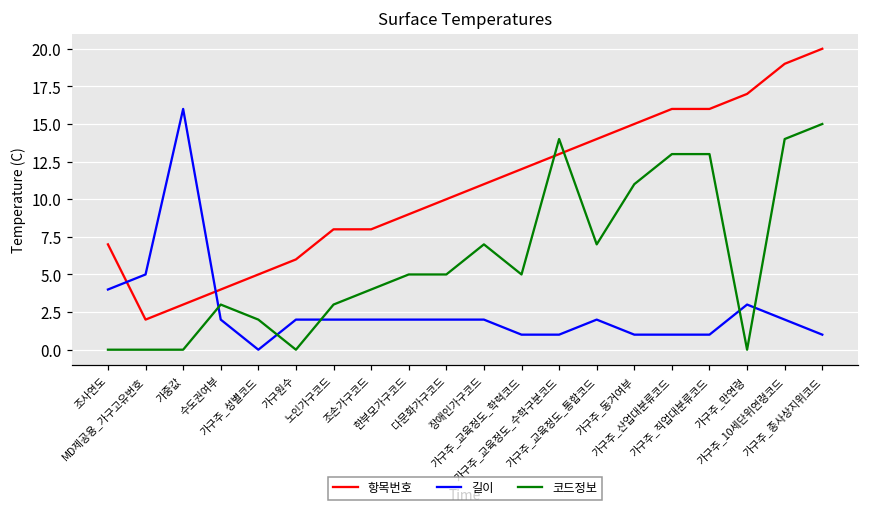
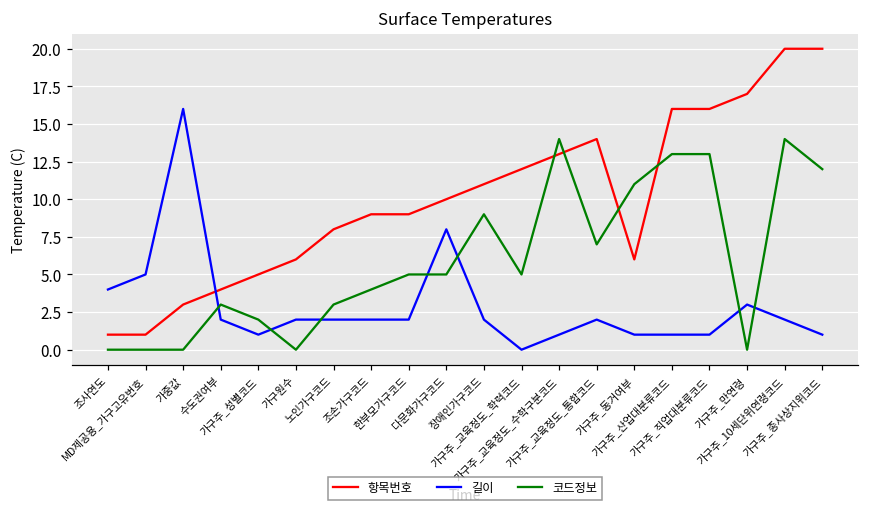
항목번호, 조사연도: 7 -> 1
항목번호, MD제공용_가구고유번호: 2 -> 1
길이, 가구주_성별코드: 0 -> 1
항목번호, 조손가구코드: 8 -> 9
길이, 다문화가구코드: 2 -> 8
코드정보, 장애인가구코드: 7 -> 9
길이, 가구주_교육정도_학력코드: 1 -> 0
항목번호, 가구주_동거여부: 15 -> 6
항목번호, 가구주_10세단위연령코드: 19 -> 20
코드정보, 가구주_종사상지위코드: 15 -> 12
